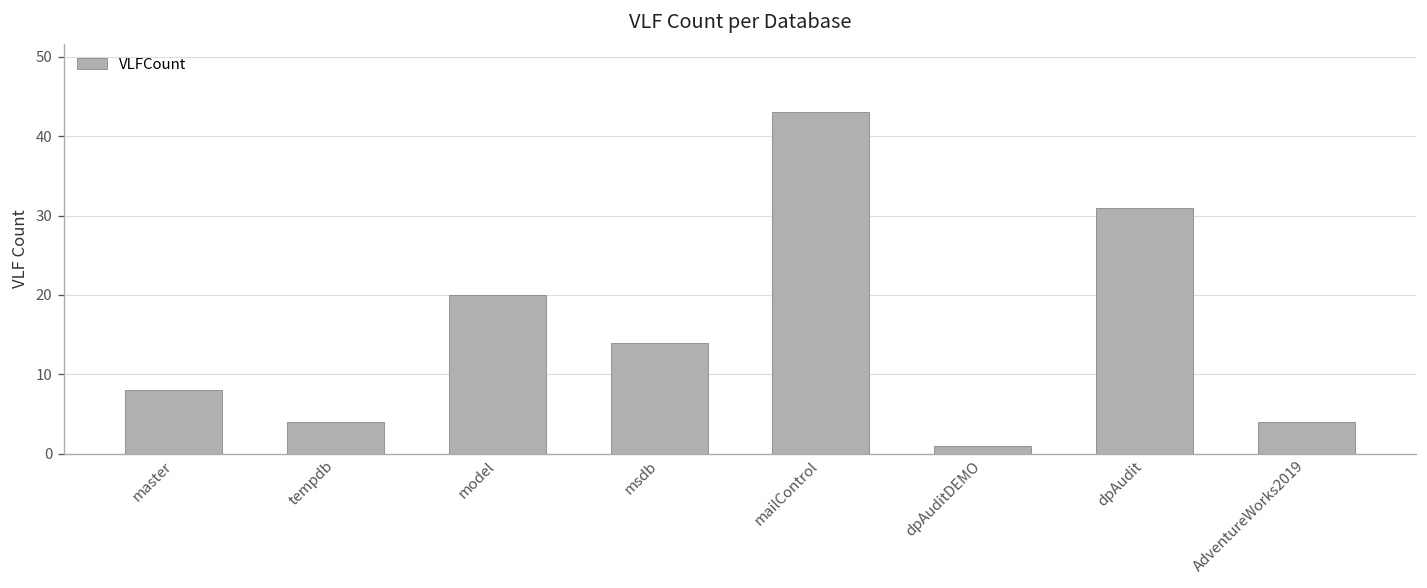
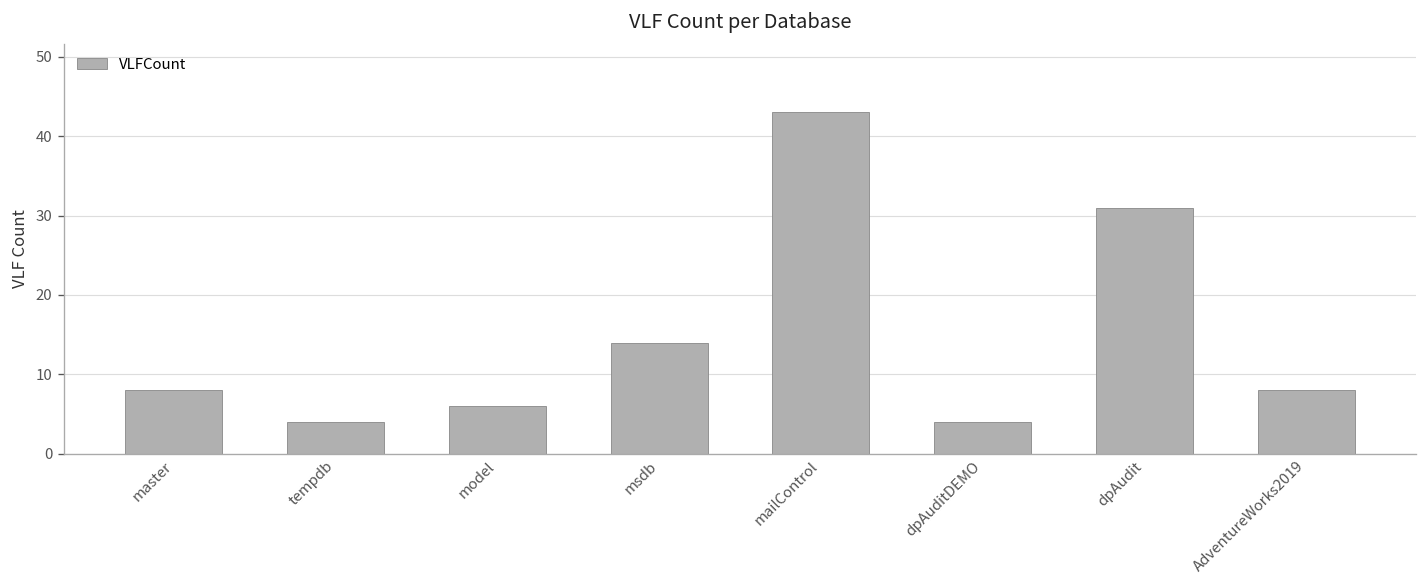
model: 20 -> 6
dpAuditDEMO: 1 -> 4
AdventureWorks2019: 4 -> 8
